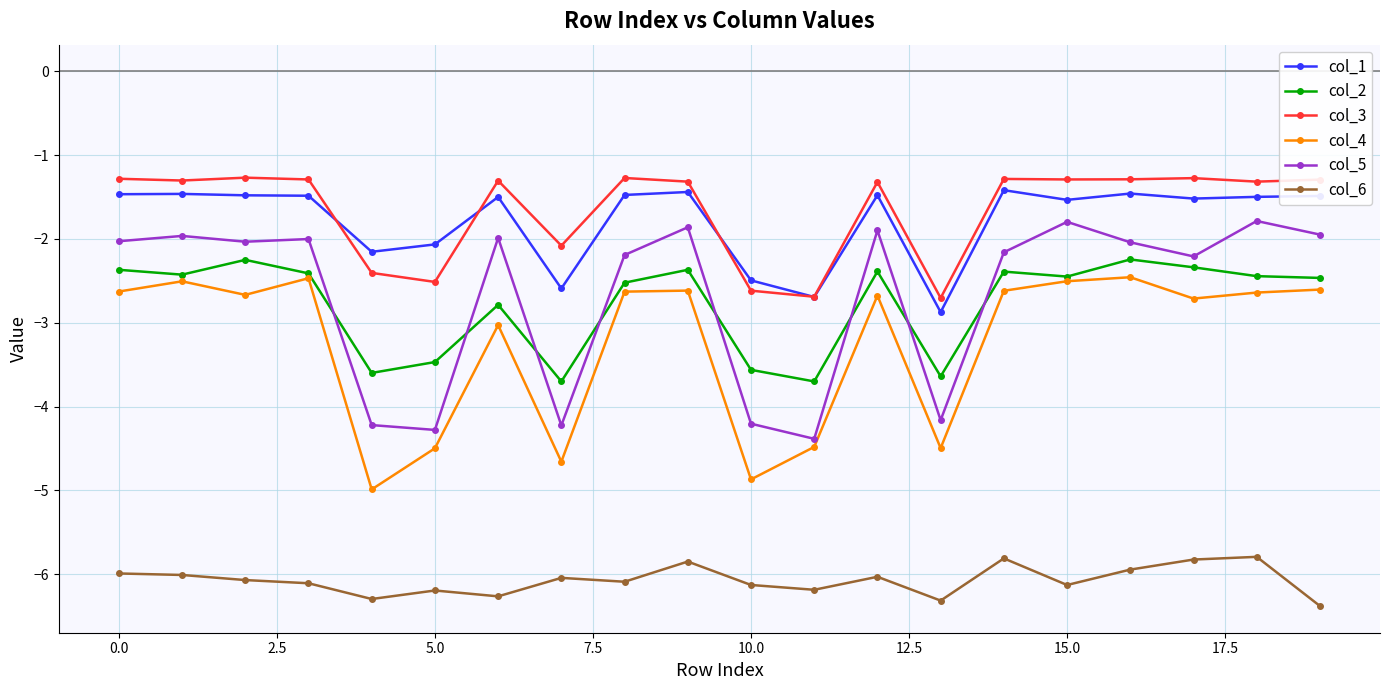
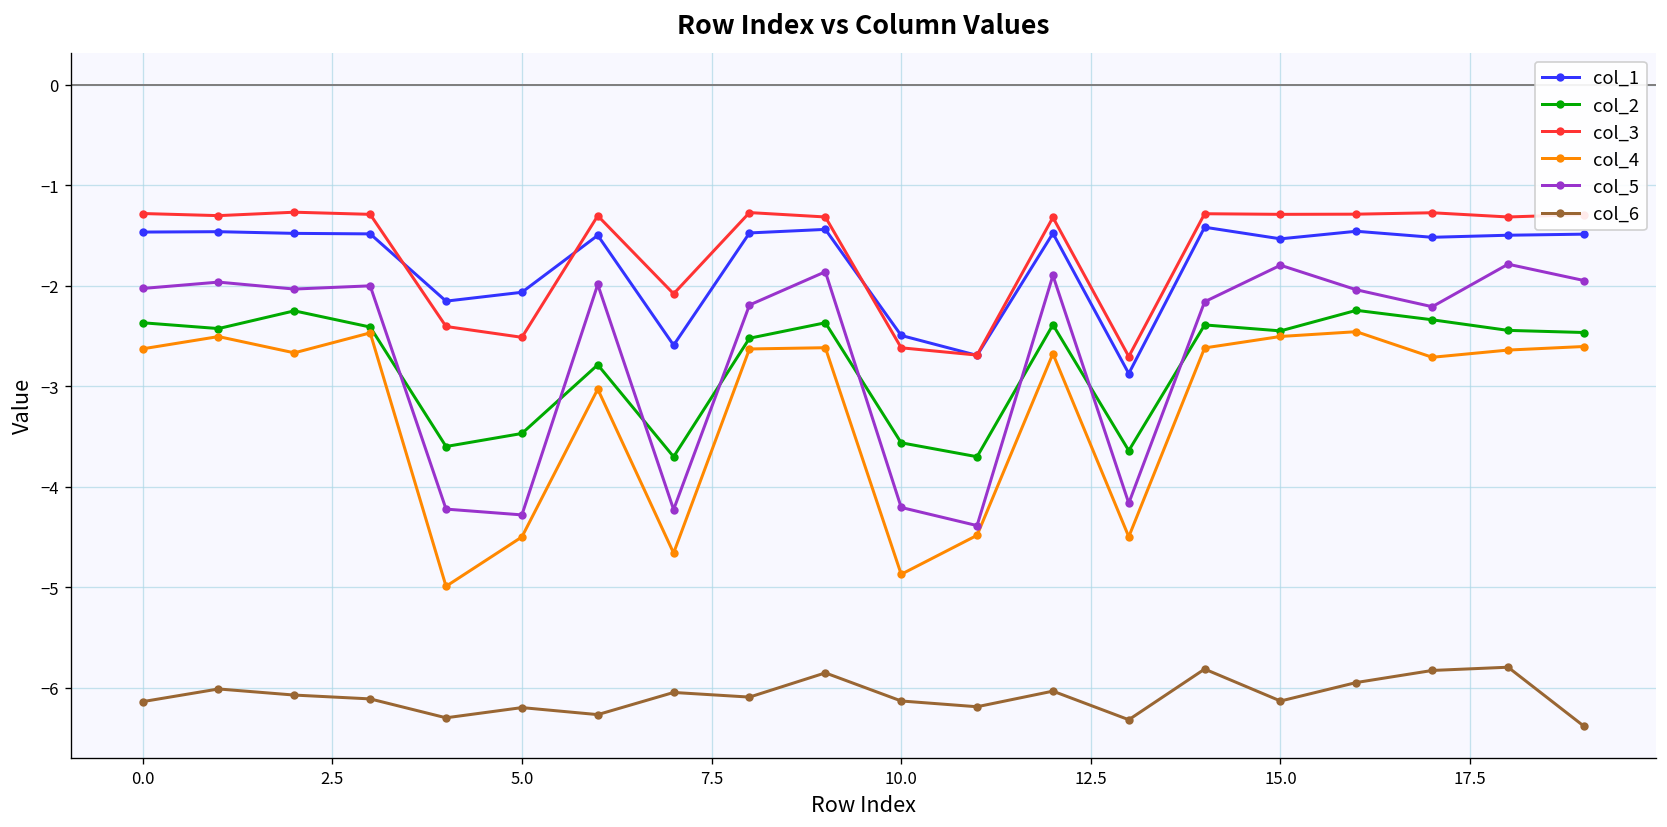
col_6, 0.0: -6.0 -> -6.1
